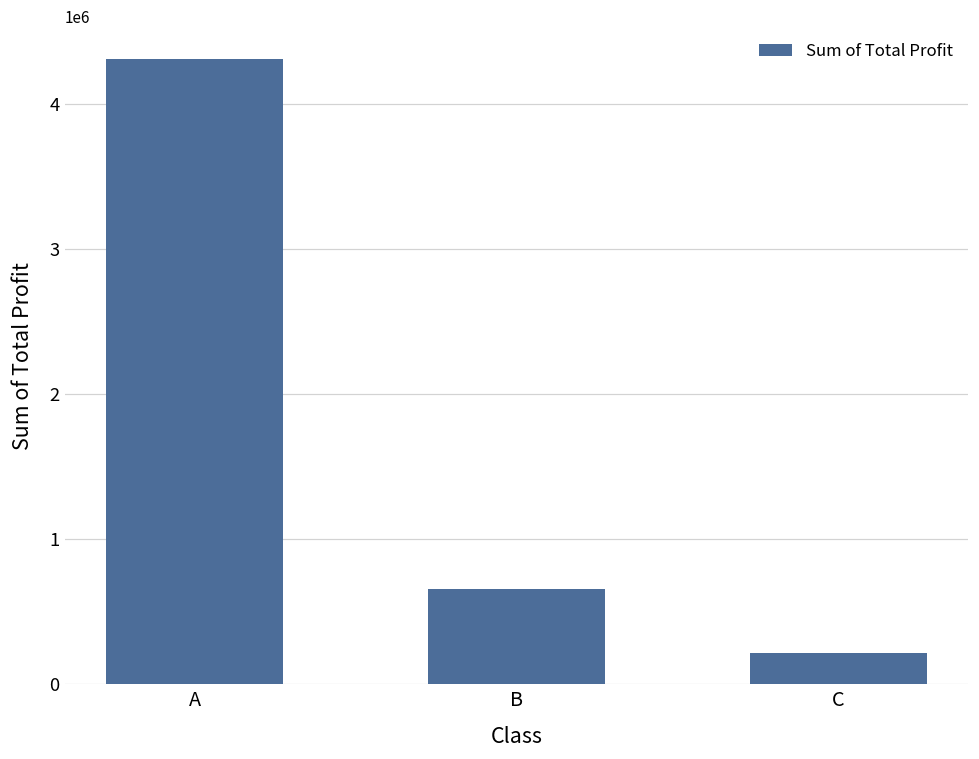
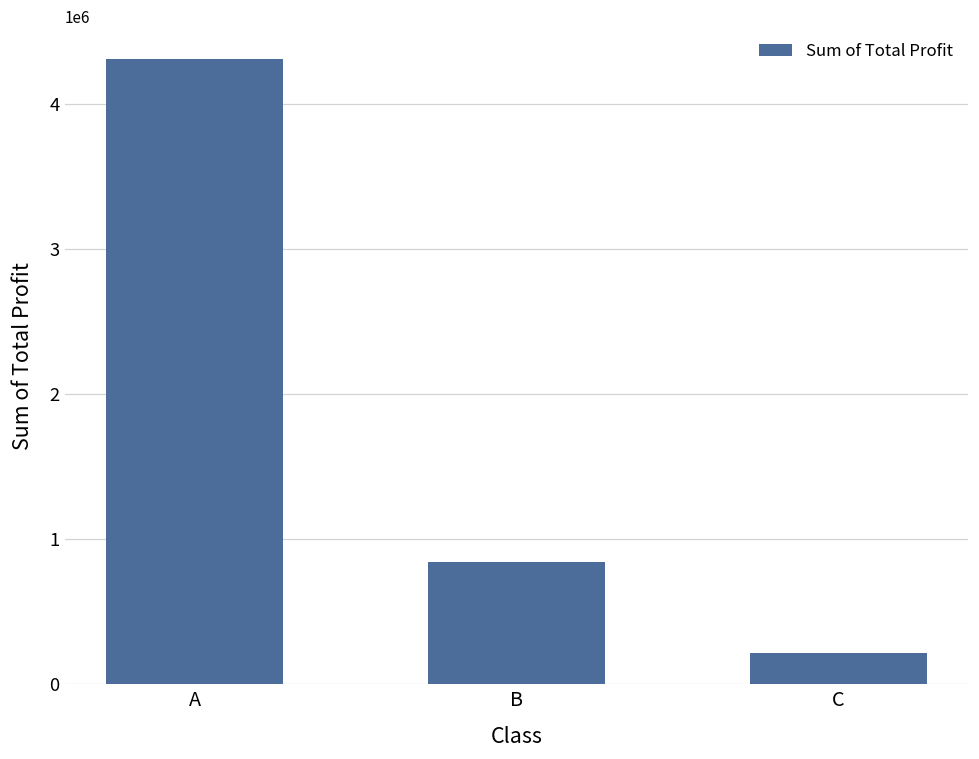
B: 660000 -> 850000
